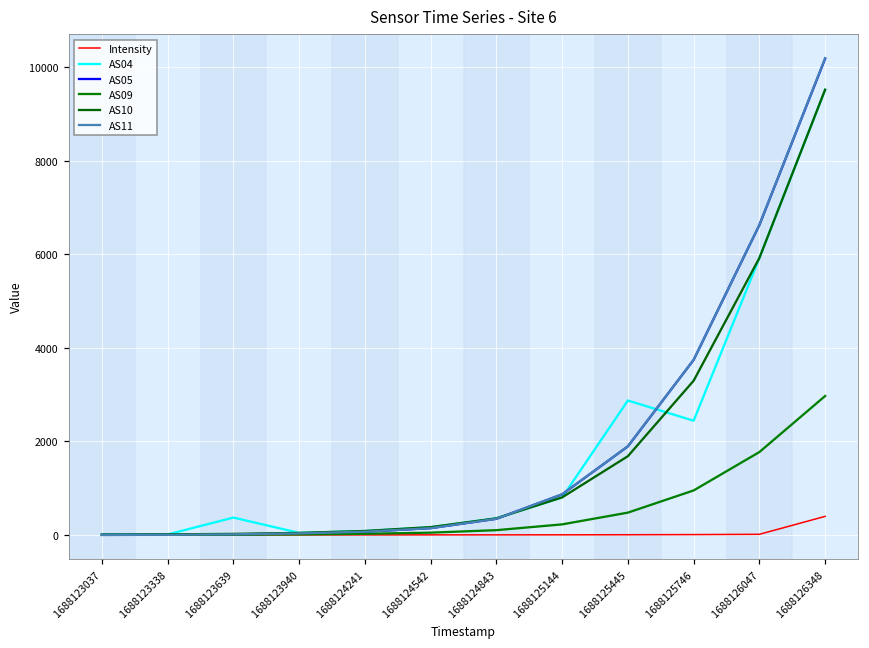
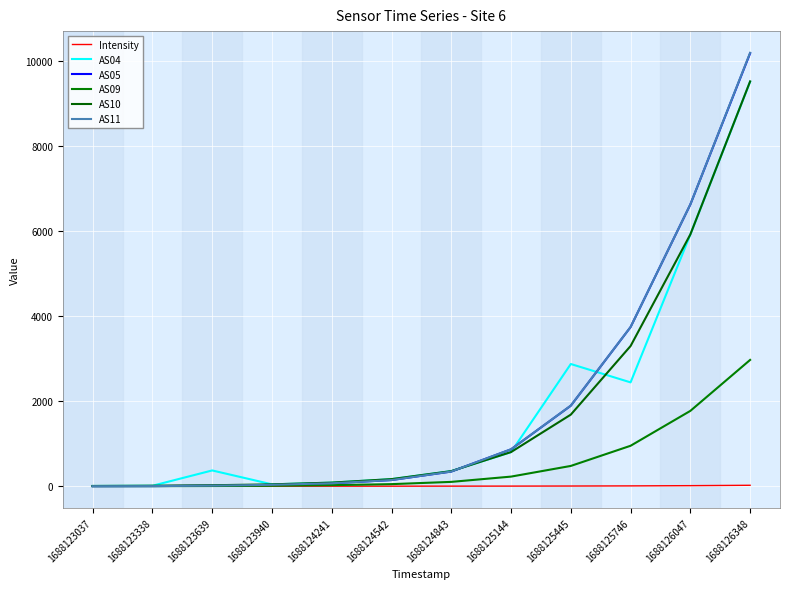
Intensity, 1688126348: 400 -> 0
